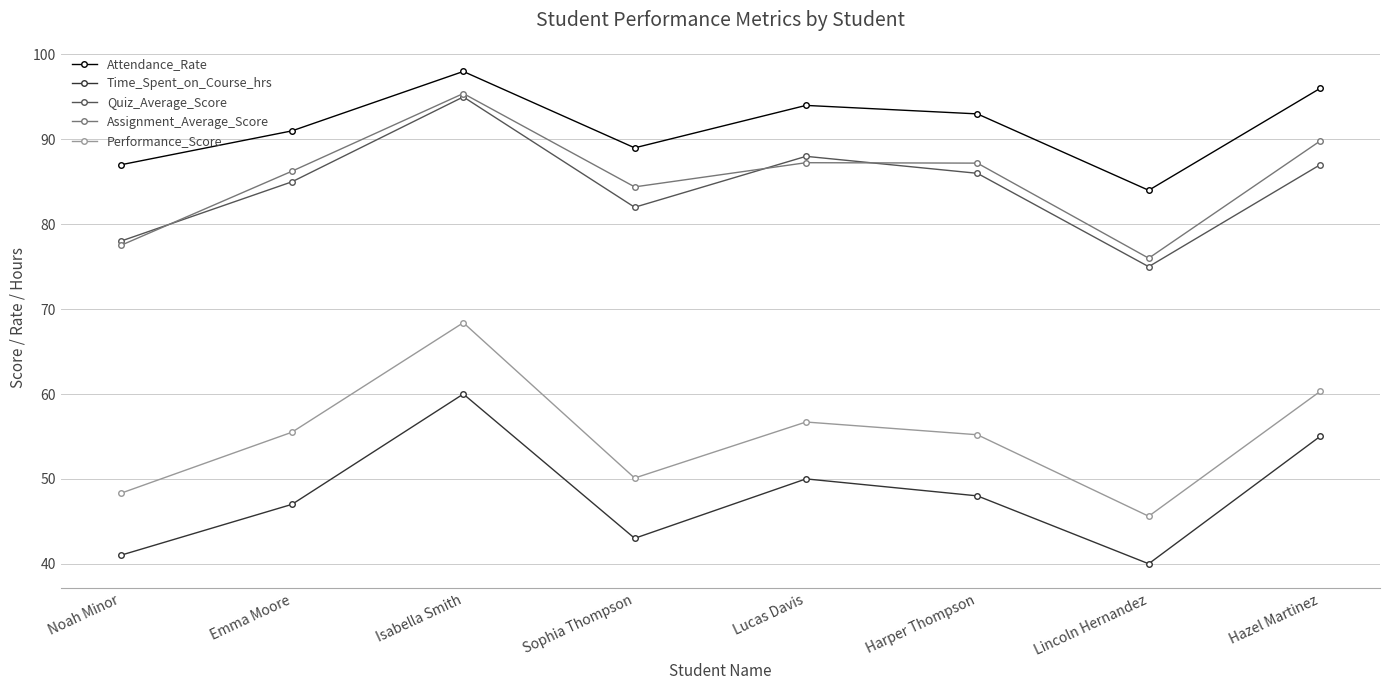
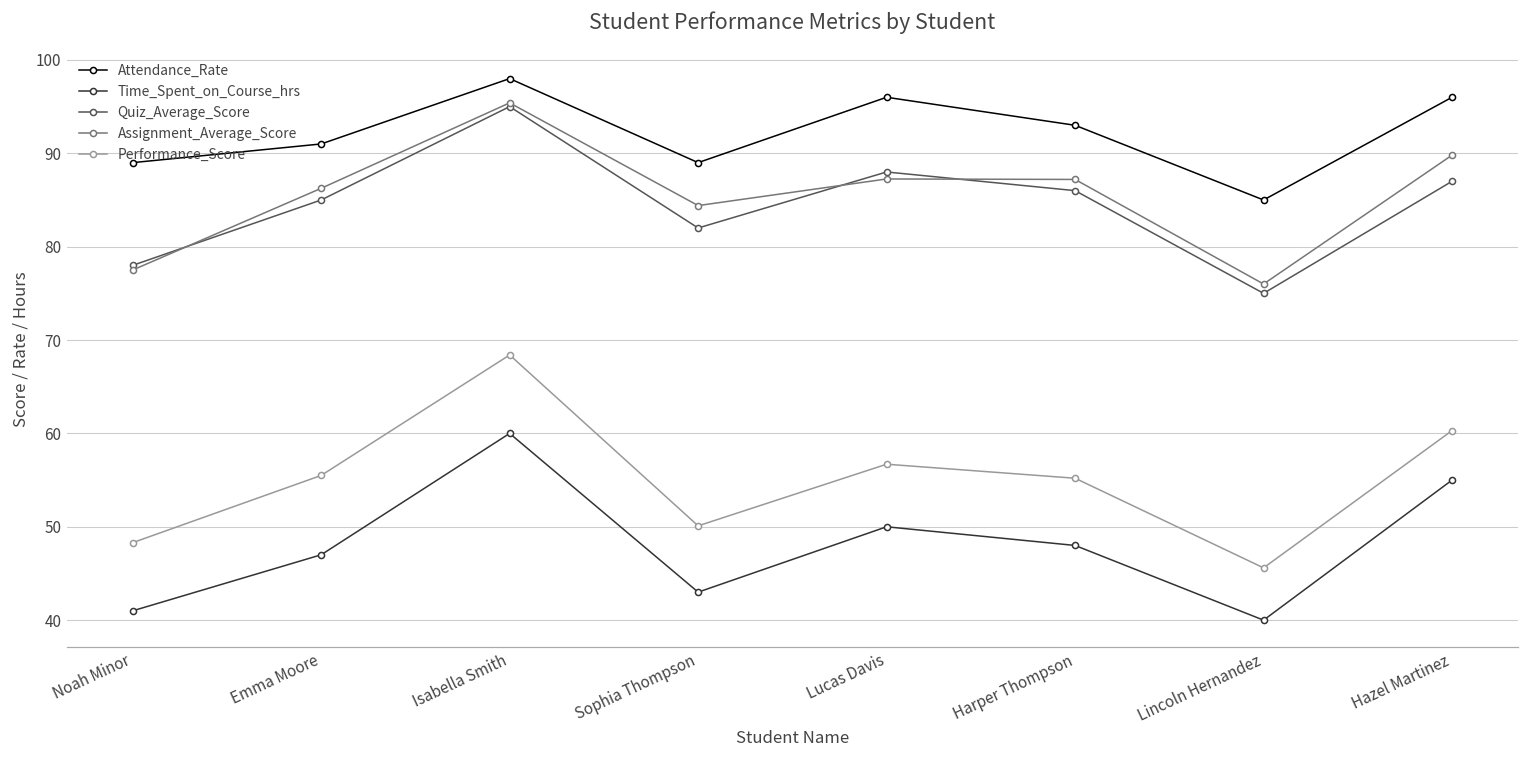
Attendance_Rate, Noah Minor: 87 -> 89
Attendance_Rate, Lucas Davis: 94 -> 96
Attendance_Rate, Lincoln Hernandez: 84 -> 85
